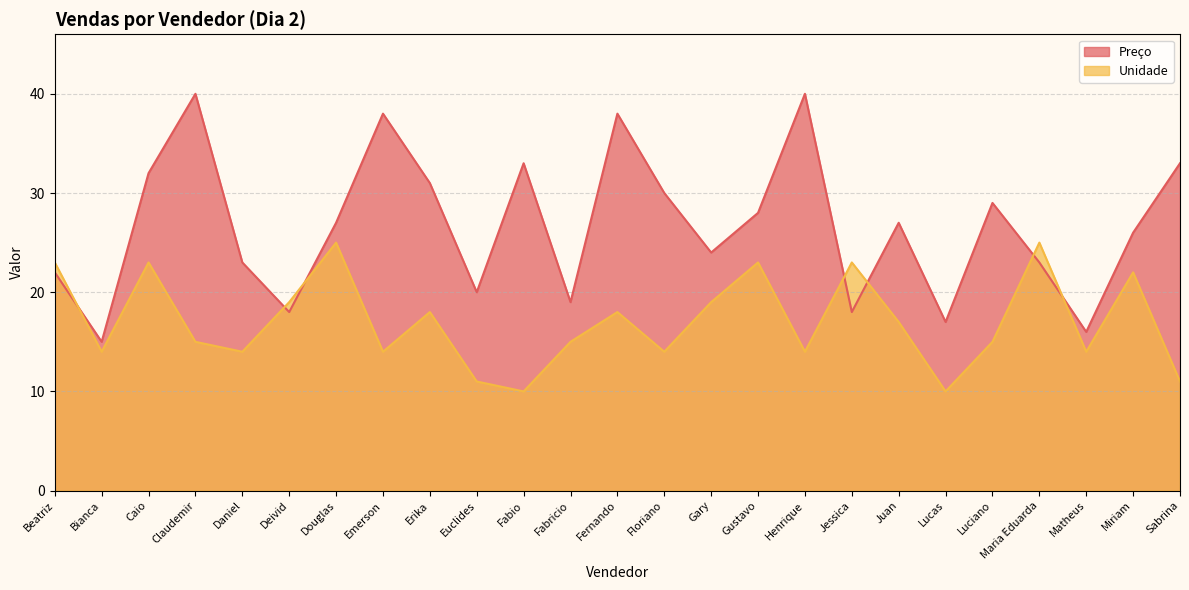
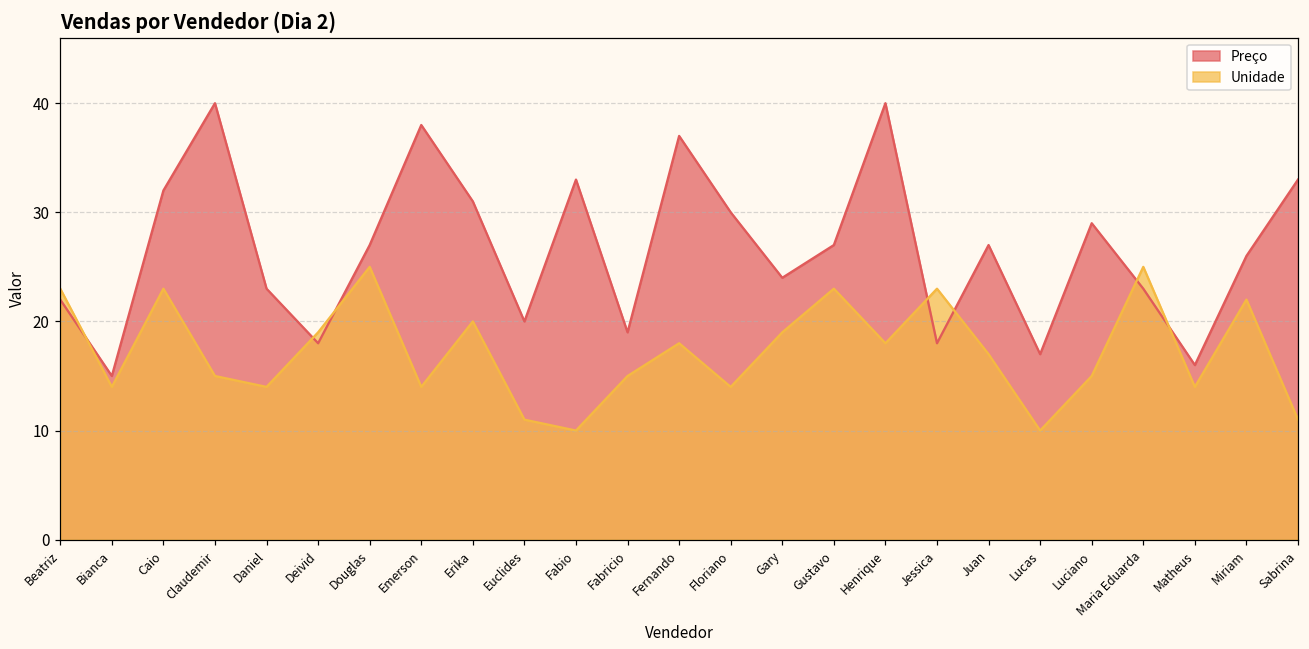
Unidade, Erika: 18 -> 20
Preço, Fernando: 38 -> 37
Preço, Gustavo: 28 -> 27
Unidade, Henrique: 14 -> 18
